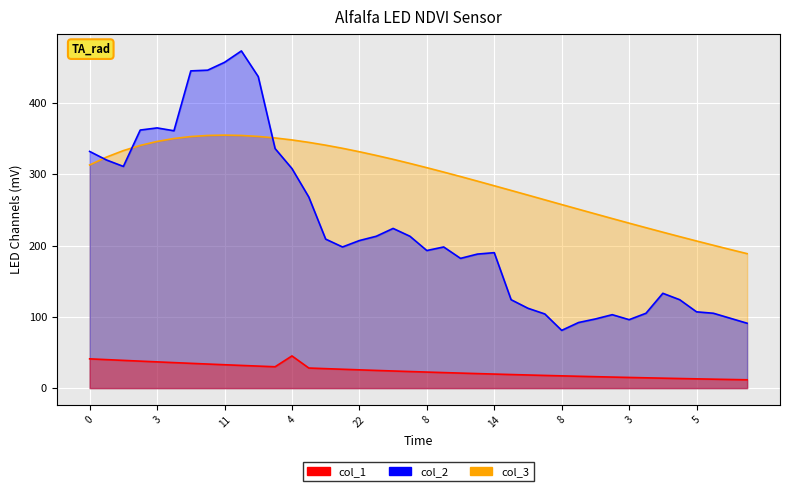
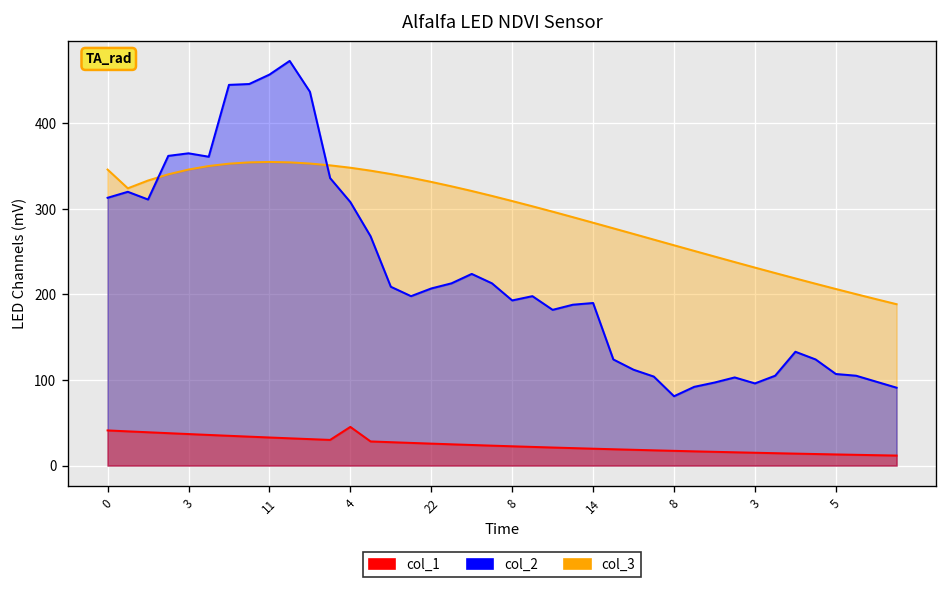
col_3, 0: 310 -> 350
col_2, 0: 330 -> 310
